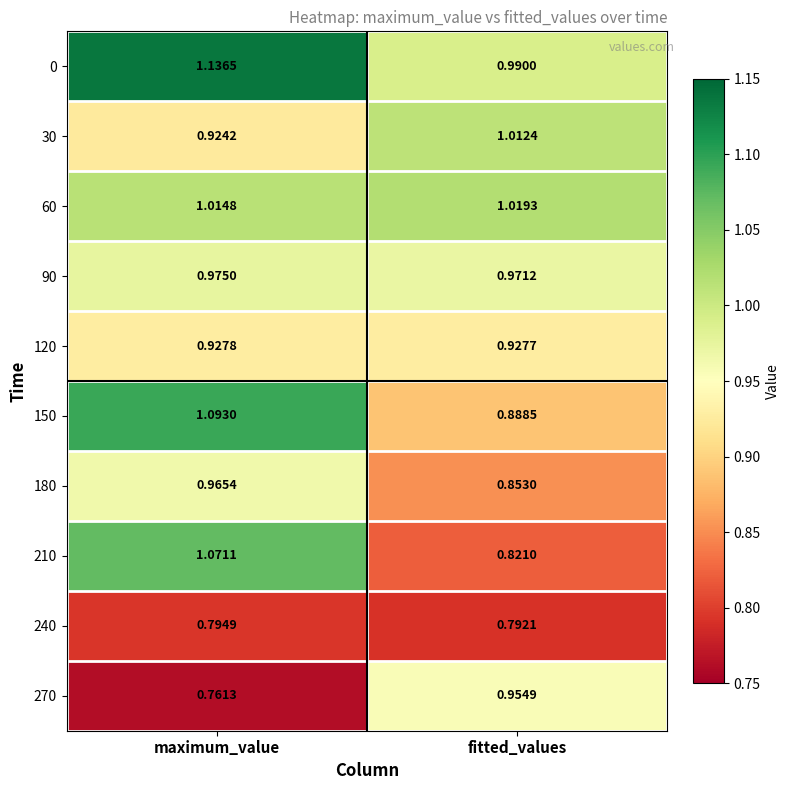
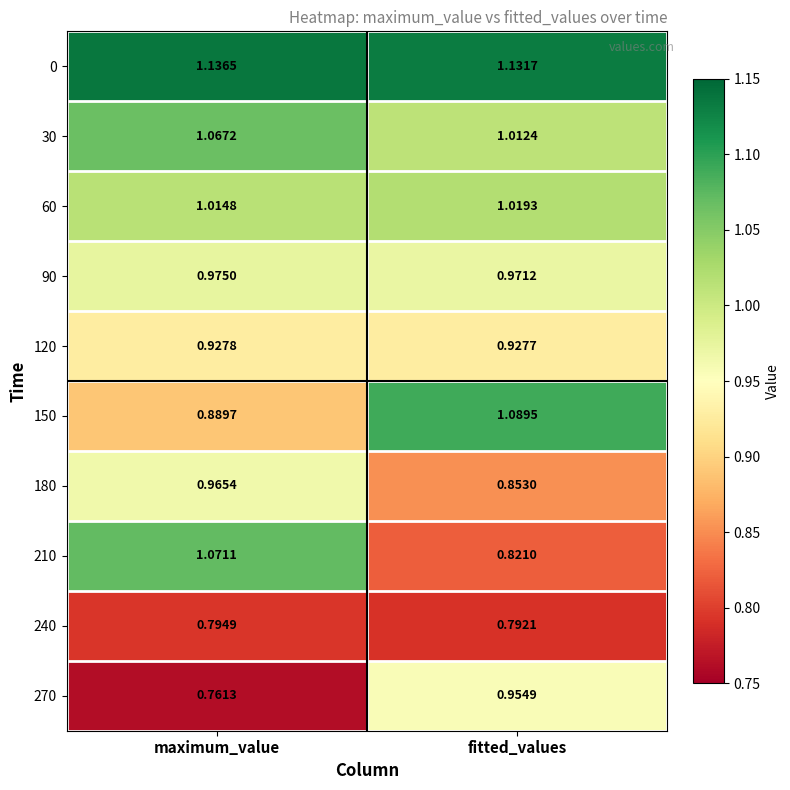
0, fitted_values: 0.9900 -> 1.1317
30, maximum_value: 0.9242 -> 1.0672
150, maximum_value: 1.0930 -> 0.8897
150, fitted_values: 0.8885 -> 1.0895
